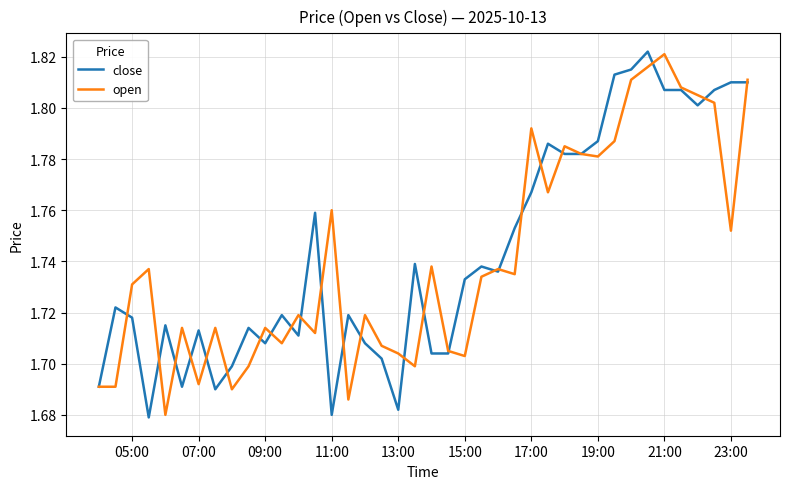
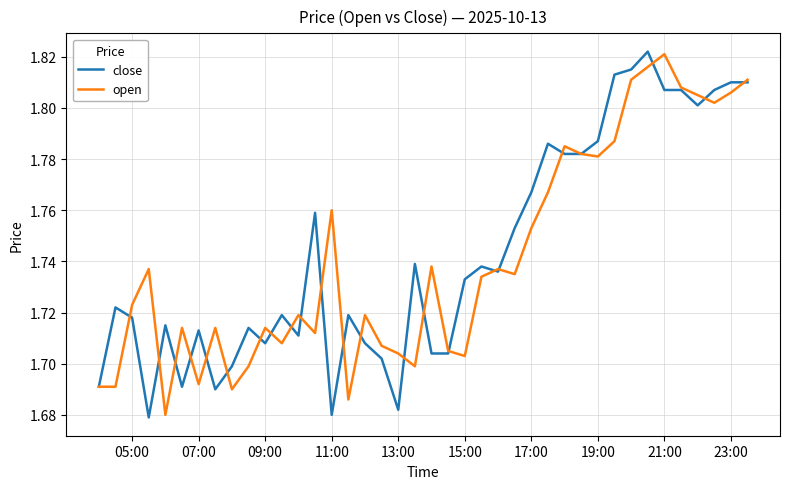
open, 05:00: 1.731 -> 1.723
open, 17:00: 1.792 -> 1.753
open, 23:00: 1.752 -> 1.806
